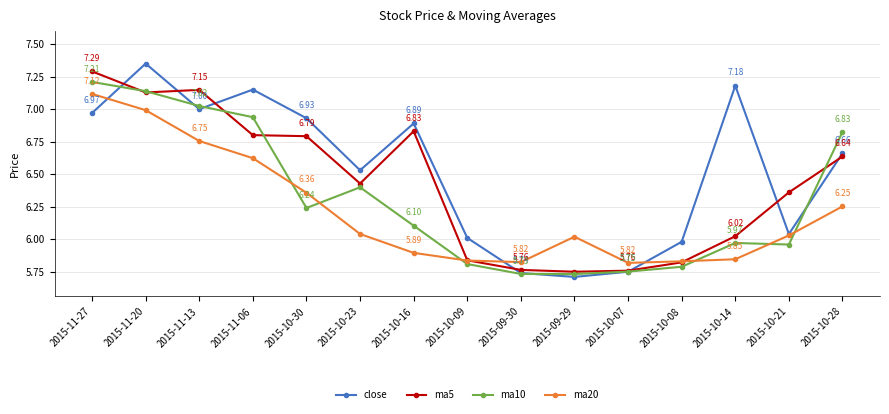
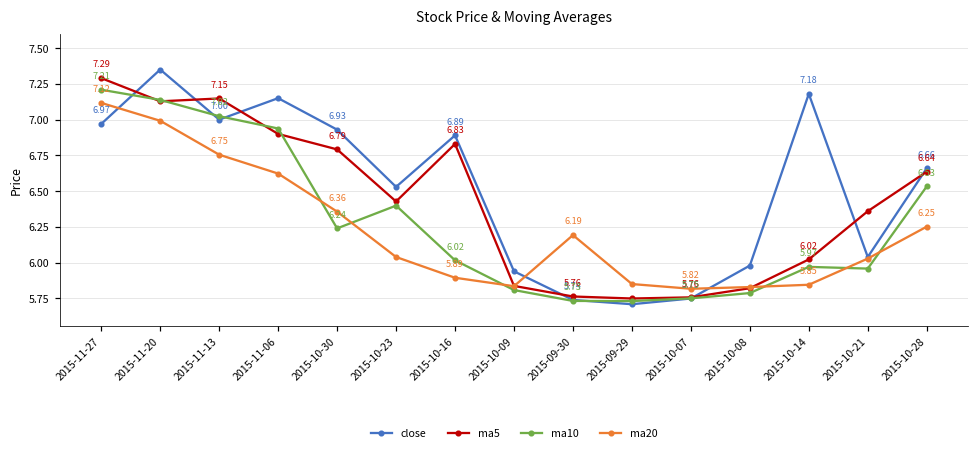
ma5, 2015-11-06: 6.8 -> 6.9
ma10, 2015-10-16: 6.10 -> 6.02
close, 2015-10-09: 6.01 -> 5.94
ma20, 2015-09-30: 5.82 -> 6.19
ma20, 2015-09-29: 6.02 -> 5.85
ma10, 2015-10-28: 6.83 -> 6.53
